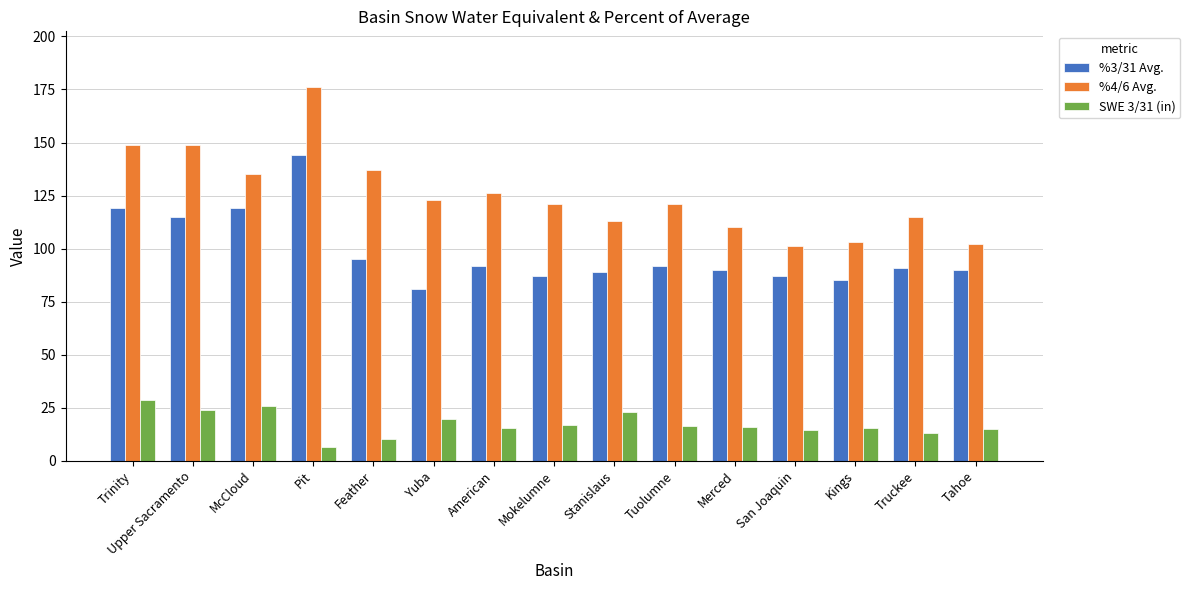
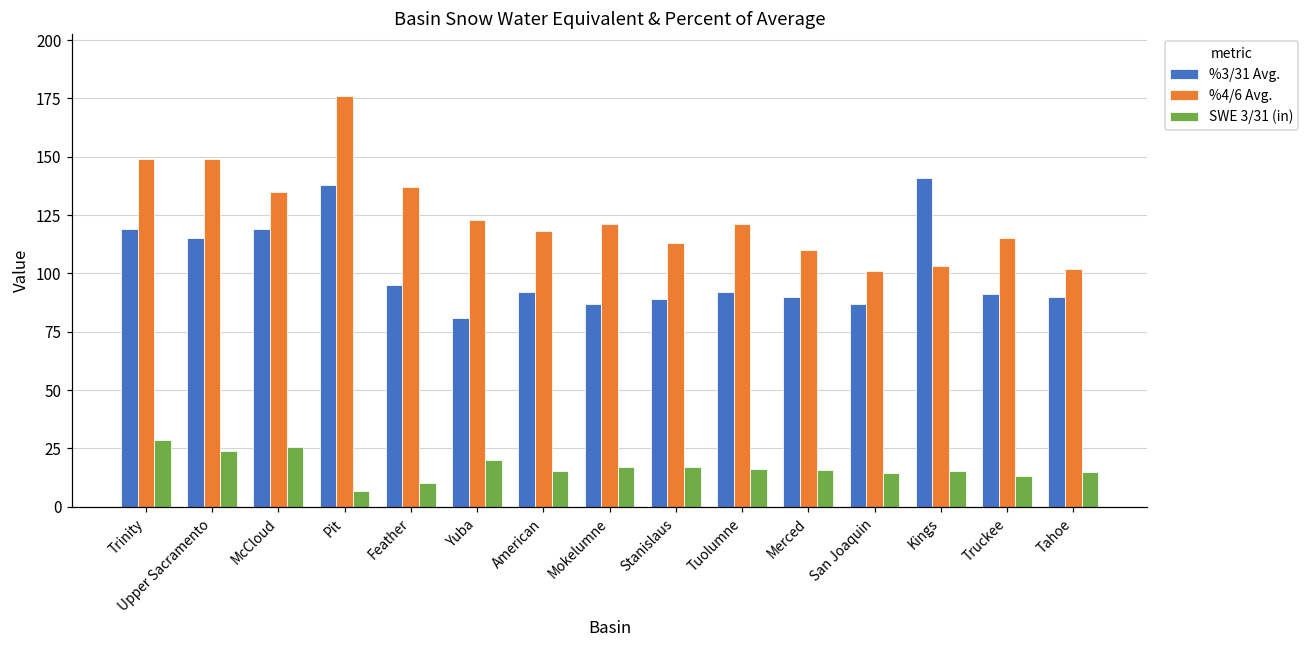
%3/31 Avg., Pit: 144 -> 138
%4/6 Avg., American: 126 -> 118
SWE 3/31 (in), Stanislaus: 23 -> 17
%3/31 Avg., Kings: 85 -> 141
